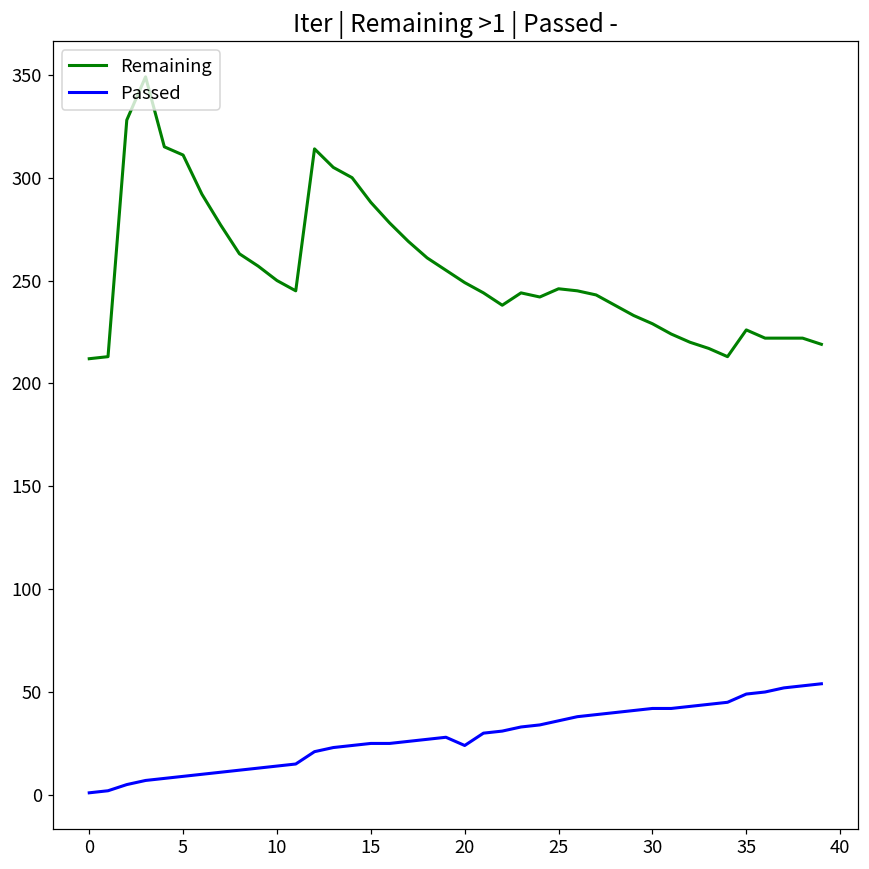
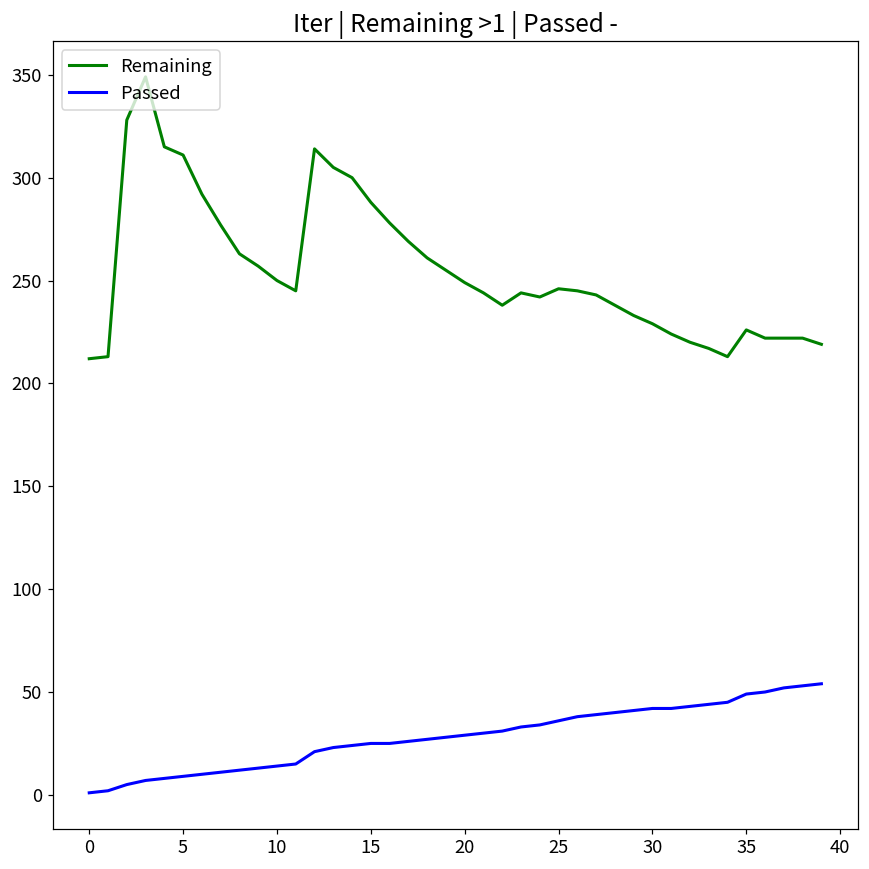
Passed, 20: 24 -> 29
